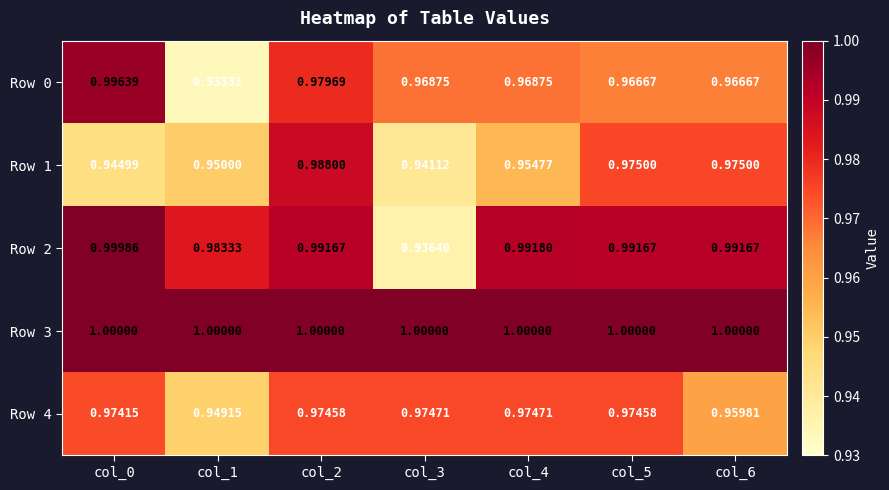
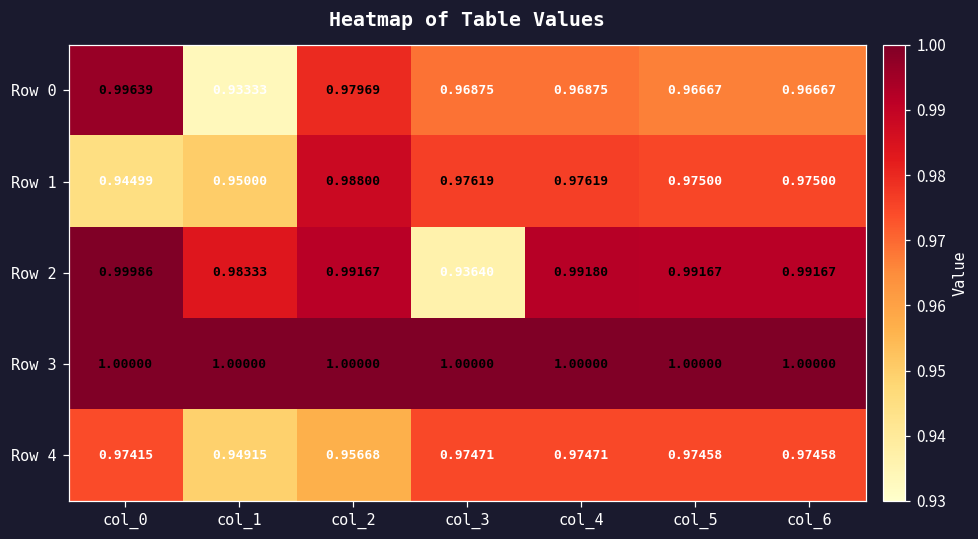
Row 1, col_3: 0.94112 -> 0.97619
Row 1, col_4: 0.95477 -> 0.97619
Row 4, col_2: 0.97458 -> 0.95668
Row 4, col_6: 0.95981 -> 0.97458
